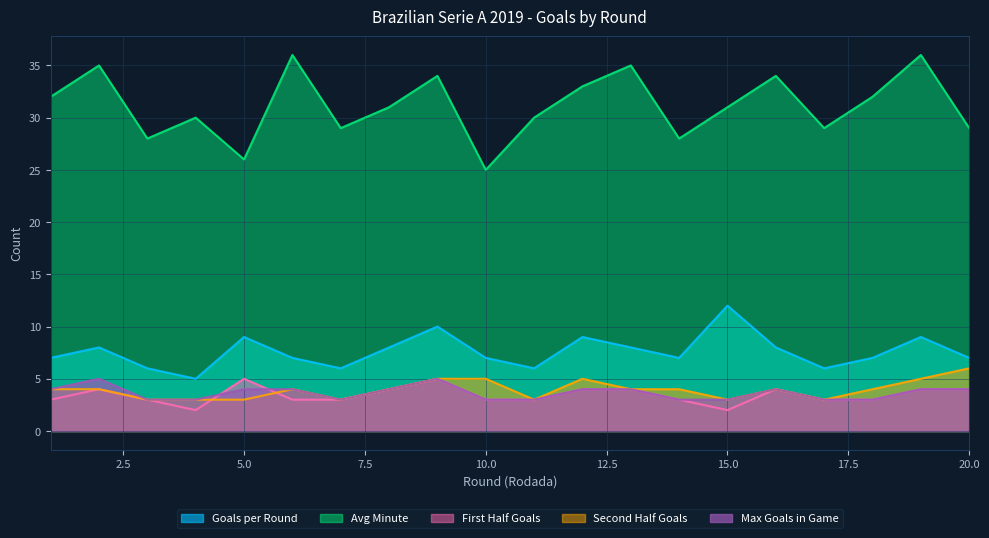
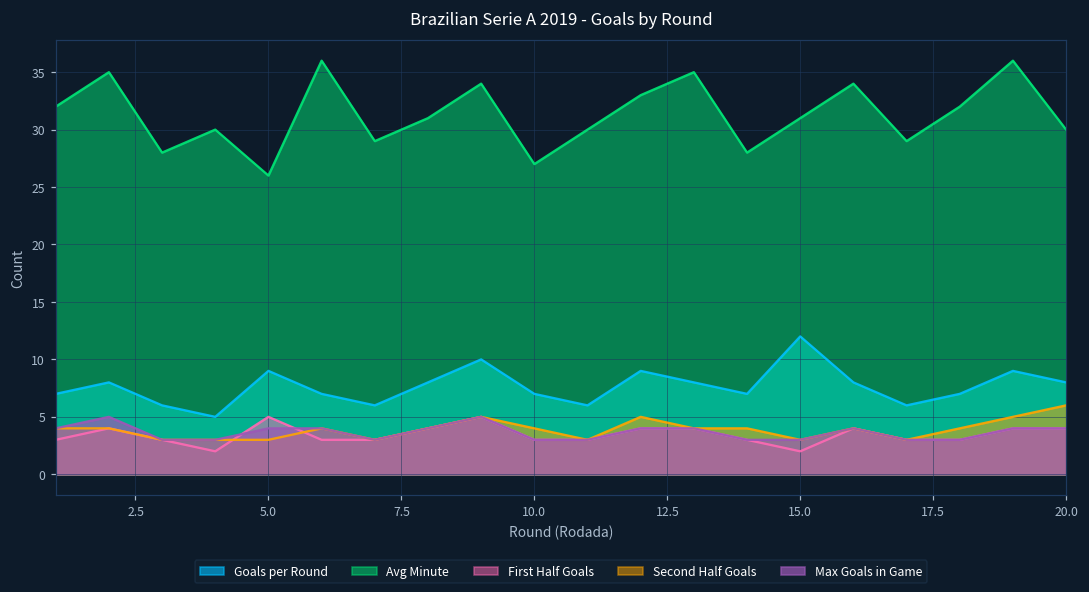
Avg Minute, 10.0: 25 -> 27
Second Half Goals, 10.0: 5 -> 4
Goals per Round, 20.0: 7 -> 8
Avg Minute, 20.0: 29 -> 30
